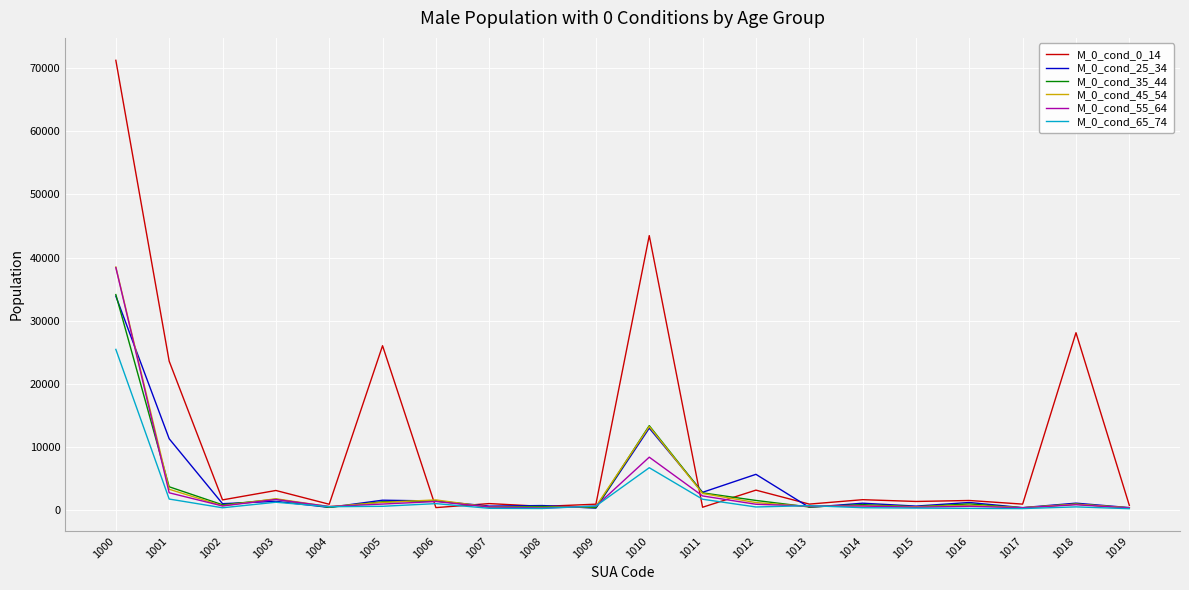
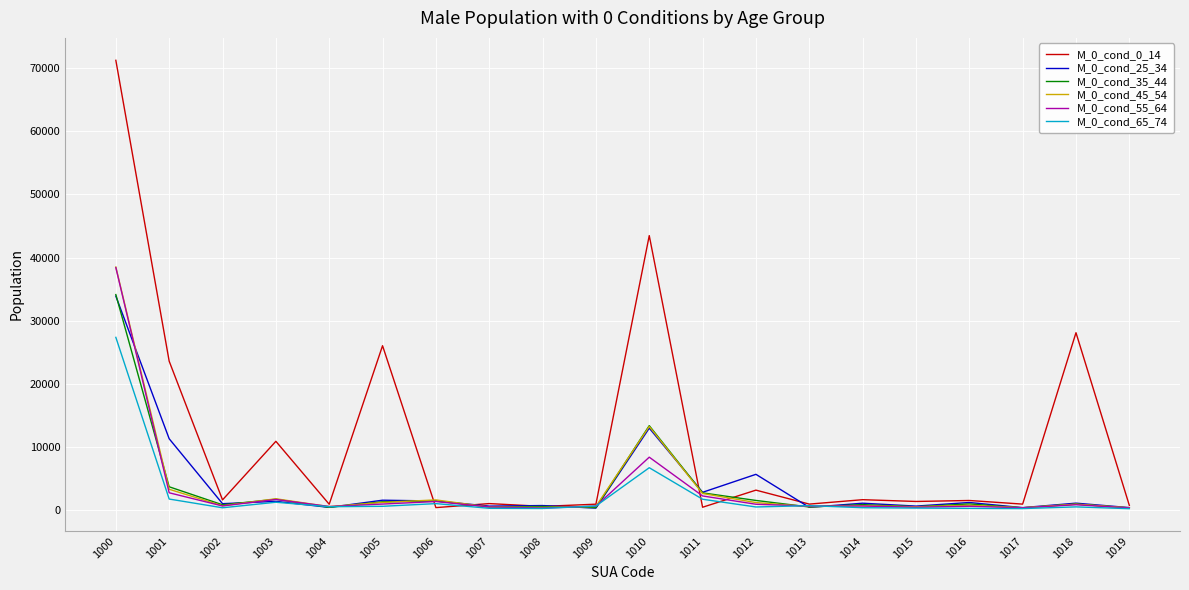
M_0_cond_65_74, 1000: 25000 -> 27000
M_0_cond_0_14, 1003: 3000 -> 11000
